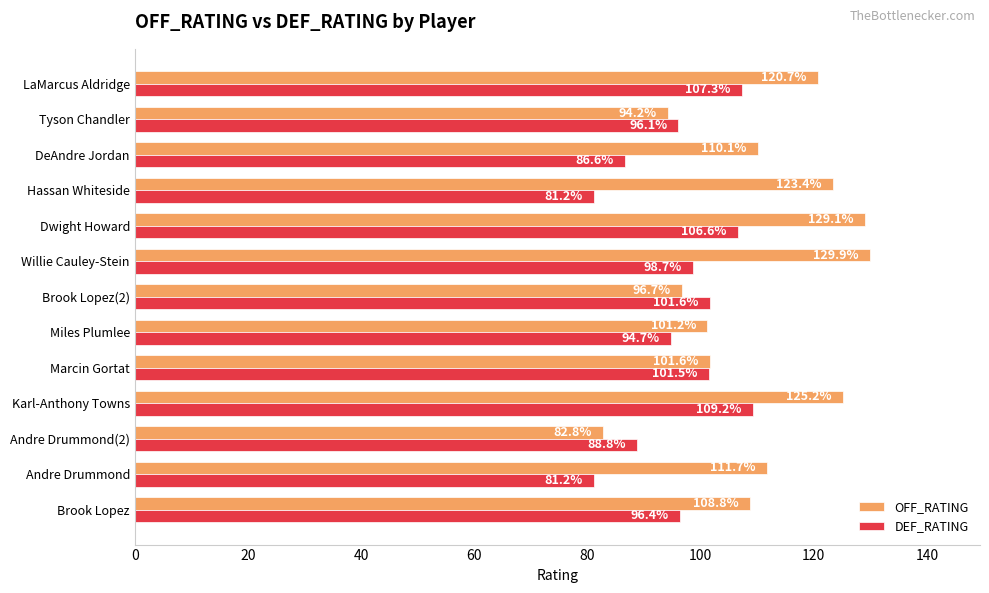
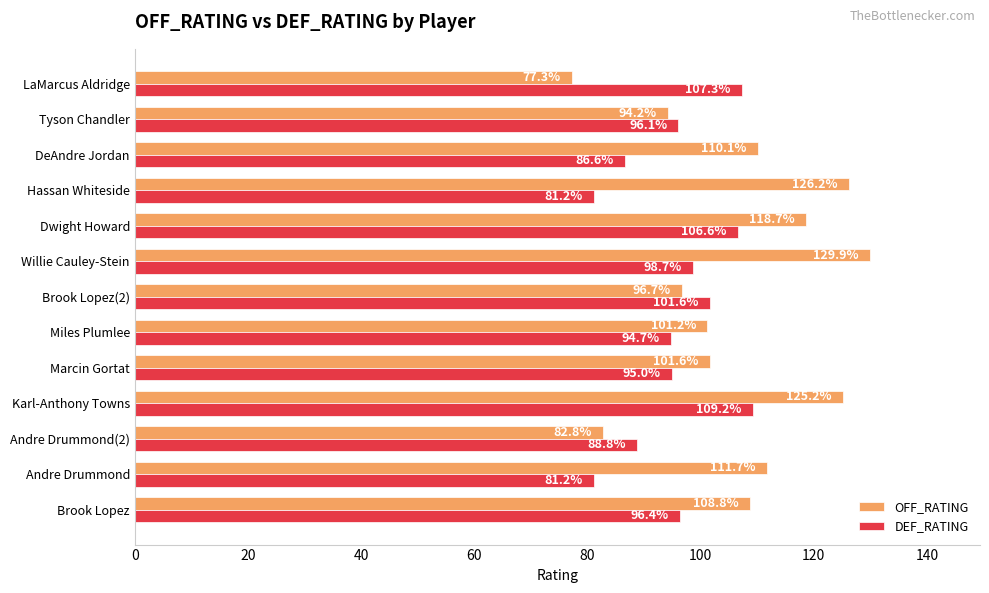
OFF_RATING, LaMarcus Aldridge: 120.7% -> 77.3%
OFF_RATING, Hassan Whiteside: 123.4% -> 126.2%
OFF_RATING, Dwight Howard: 129.1% -> 118.7%
DEF_RATING, Marcin Gortat: 101.5% -> 95.0%
